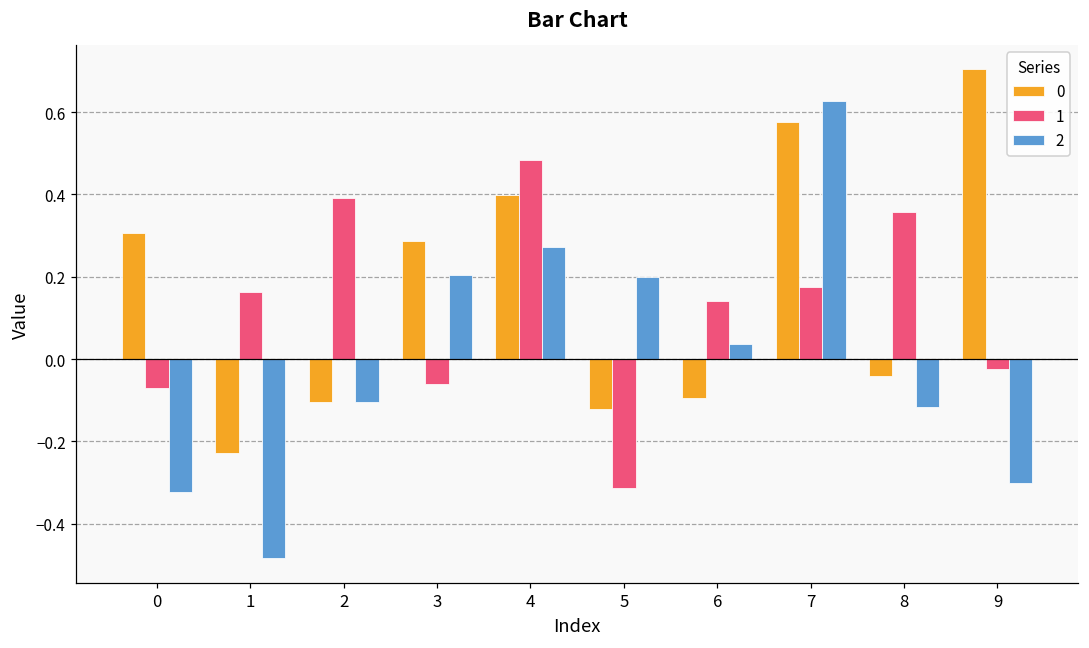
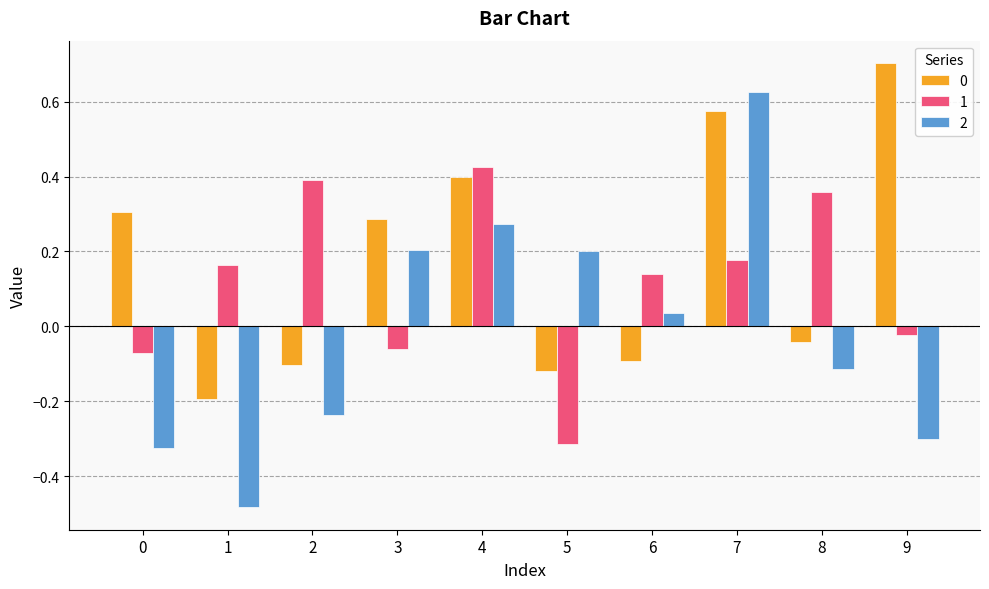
0, 1: -0.23 -> -0.19
2, 2: -0.10 -> -0.24
1, 4: 0.48 -> 0.43
